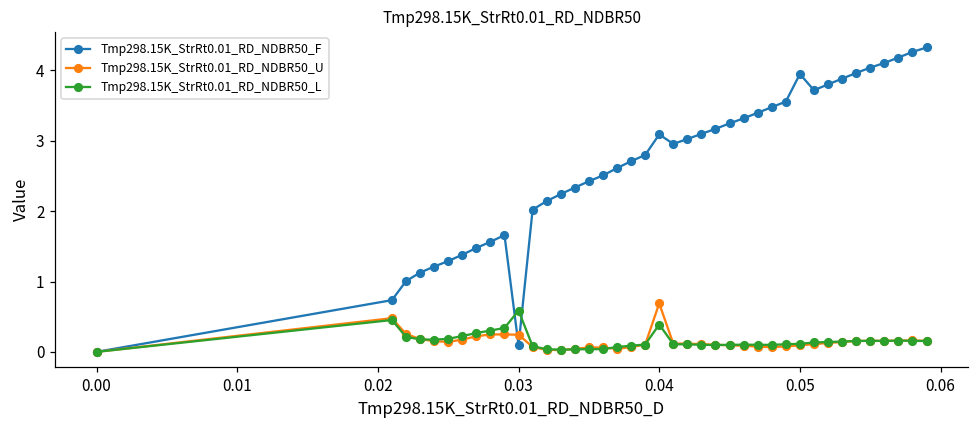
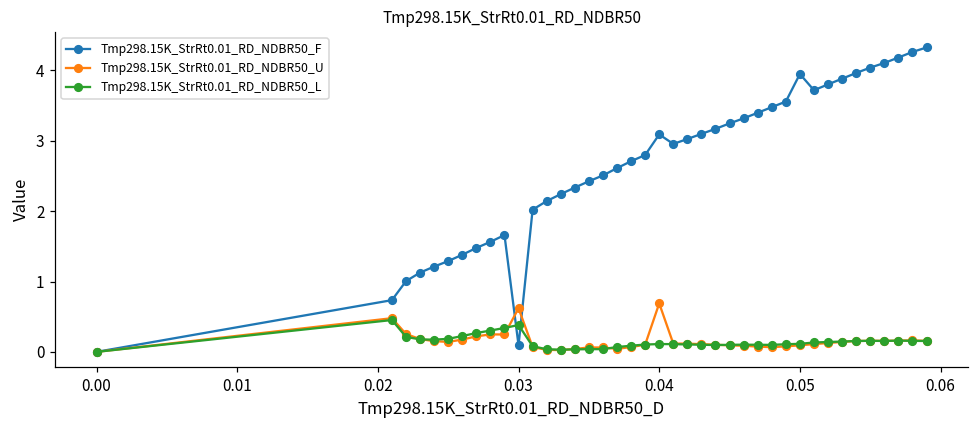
Tmp298.15K_StrRt0.01_RD_NDBR50_U, 0.03: 0.2 -> 0.6
Tmp298.15K_StrRt0.01_RD_NDBR50_L, 0.03: 0.6 -> 0.4
Tmp298.15K_StrRt0.01_RD_NDBR50_L, 0.04: 0.4 -> 0.1
